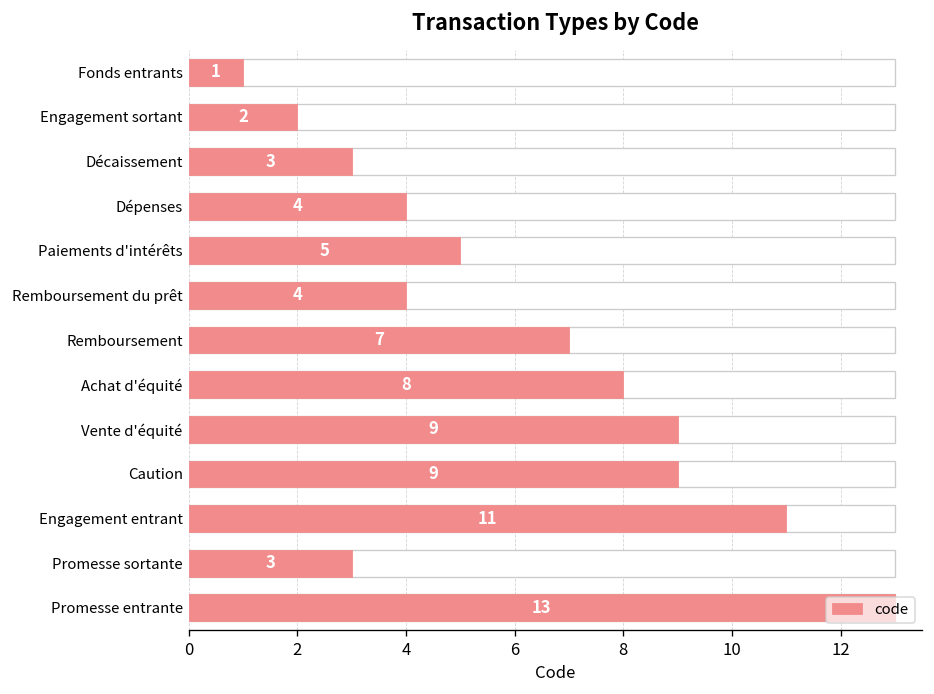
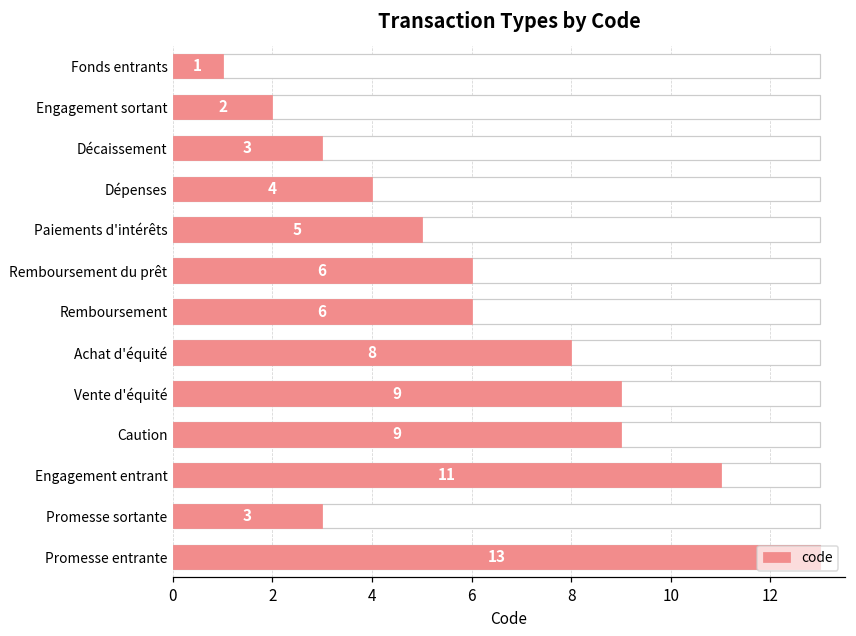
code, Remboursement du prêt: 4 -> 6
code, Remboursement: 7 -> 6
